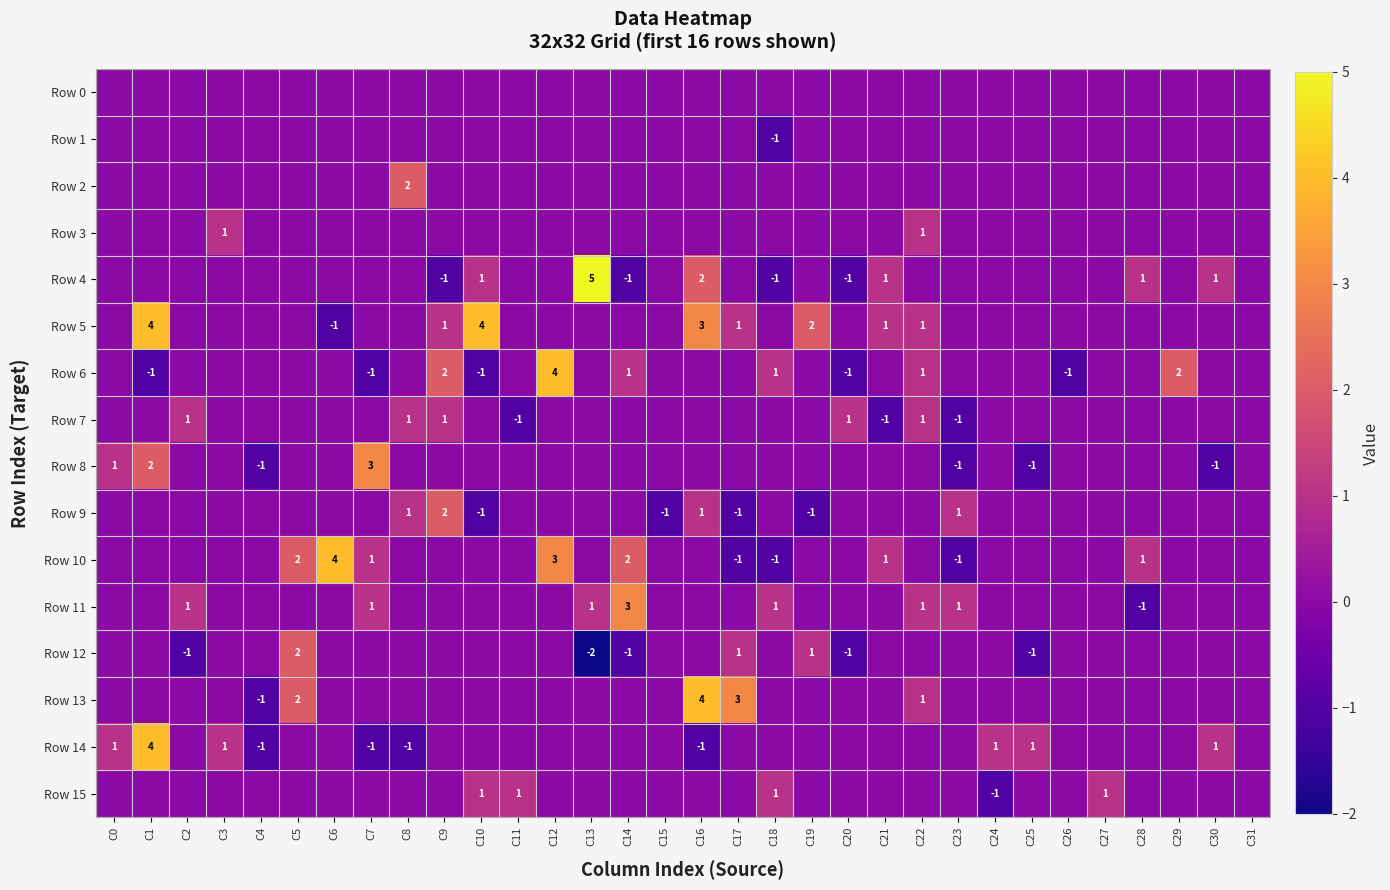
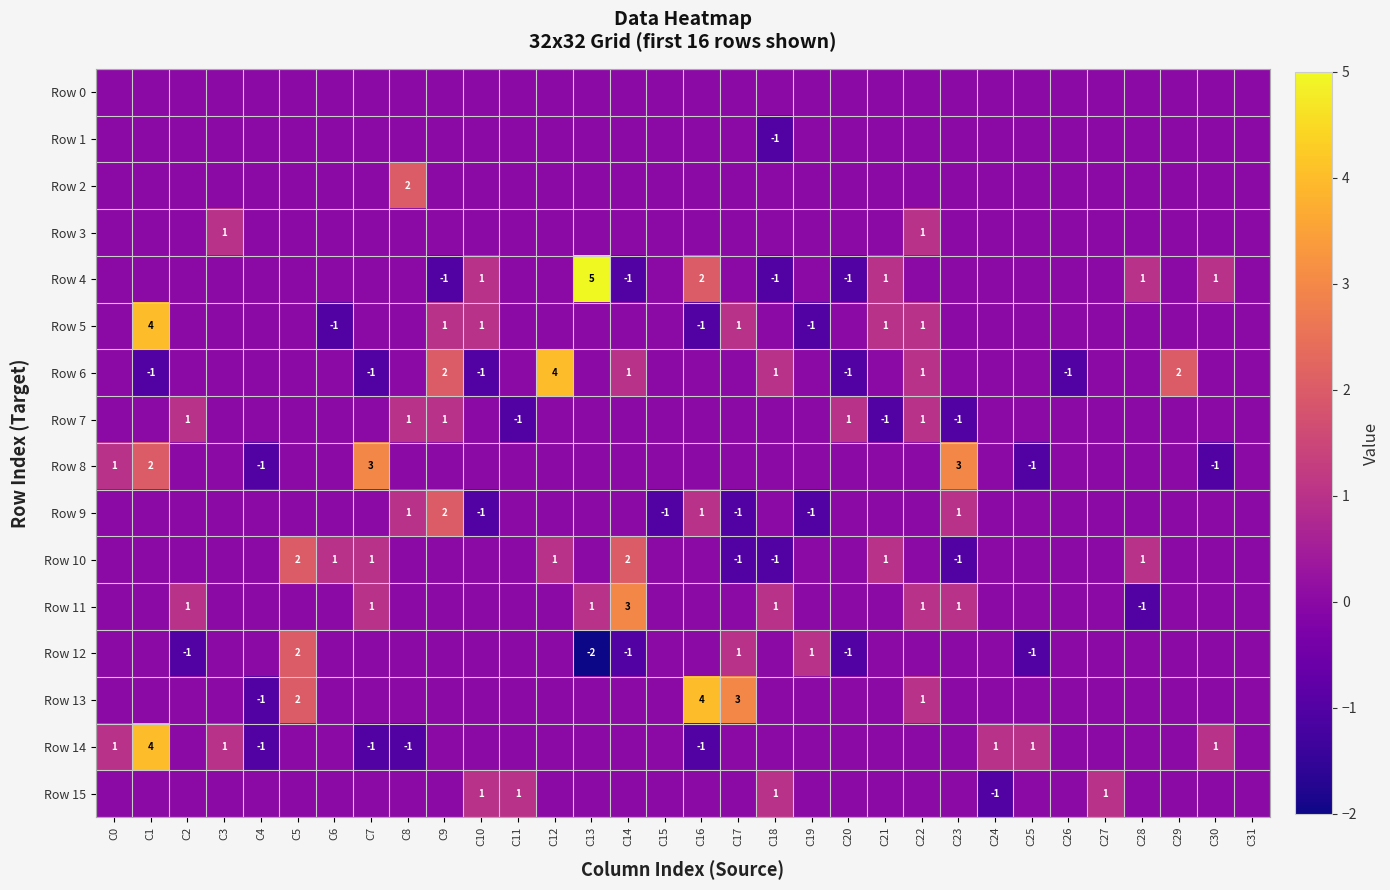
Row 5, C10: 4 -> 1
Row 5, C16: 3 -> -1
Row 5, C19: 2 -> -1
Row 8, C23: -1 -> 3
Row 10, C6: 4 -> 1
Row 10, C12: 3 -> 1
